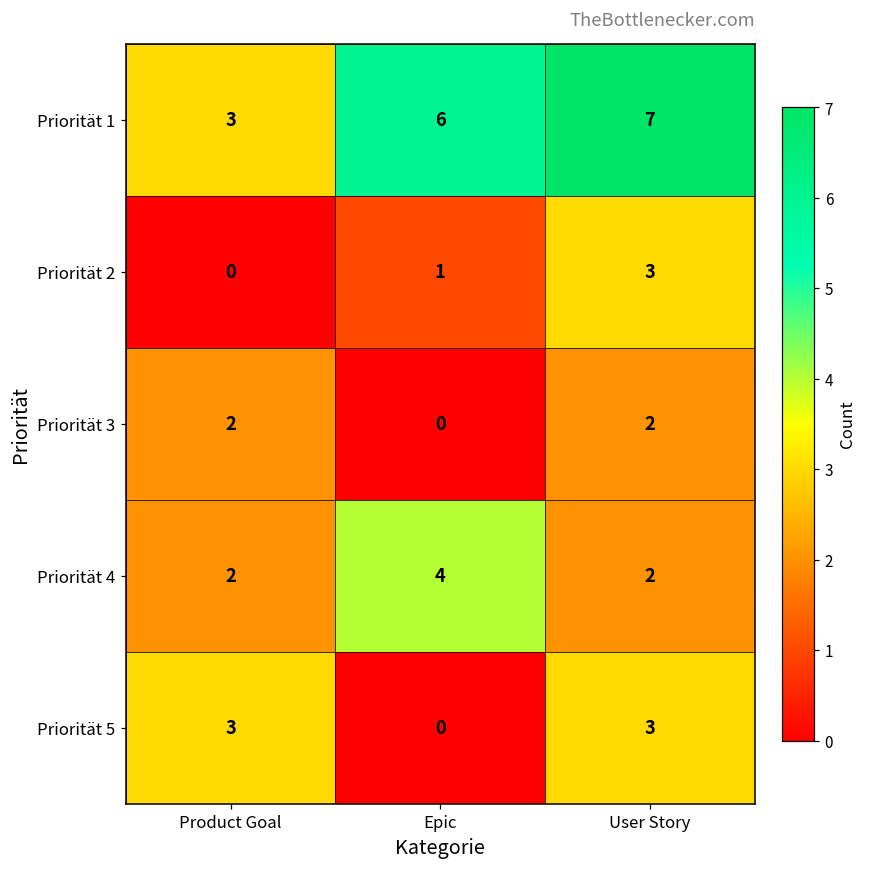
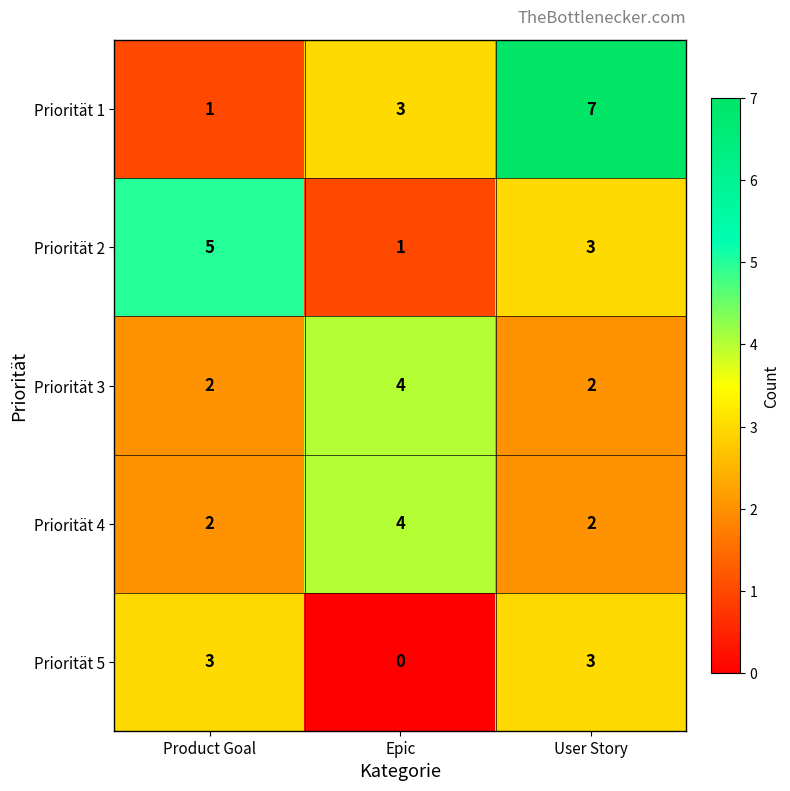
Priorität 1, Product Goal: 3 -> 1
Priorität 1, Epic: 6 -> 3
Priorität 2, Product Goal: 0 -> 5
Priorität 3, Epic: 0 -> 4
